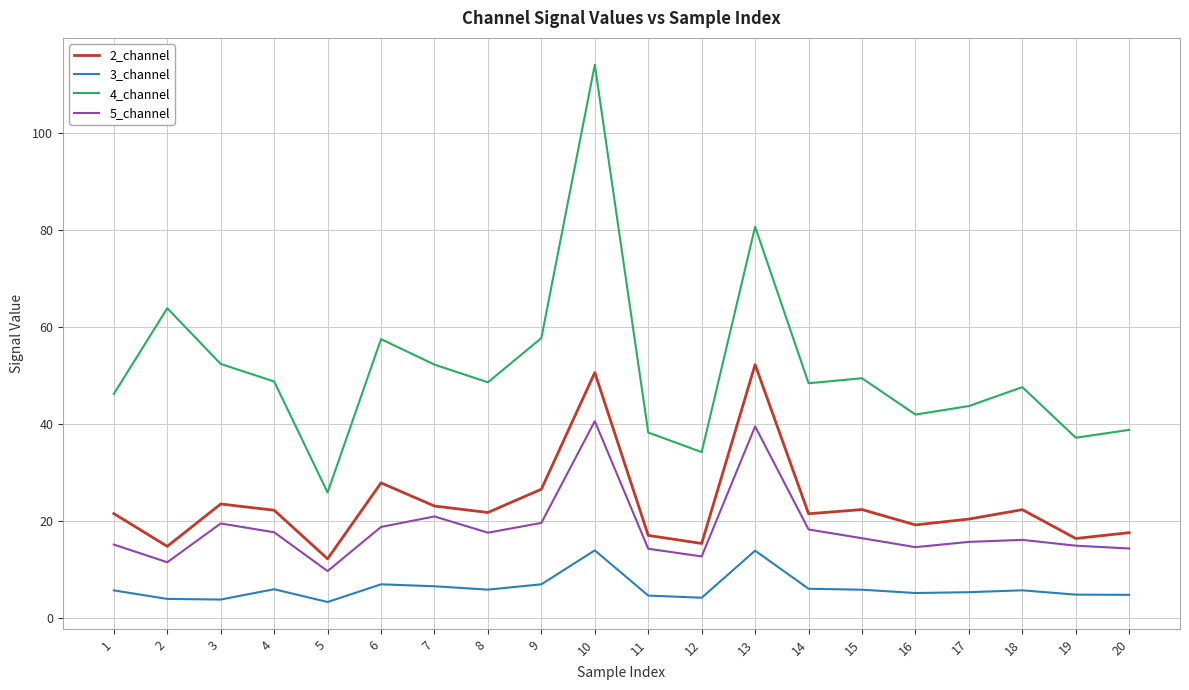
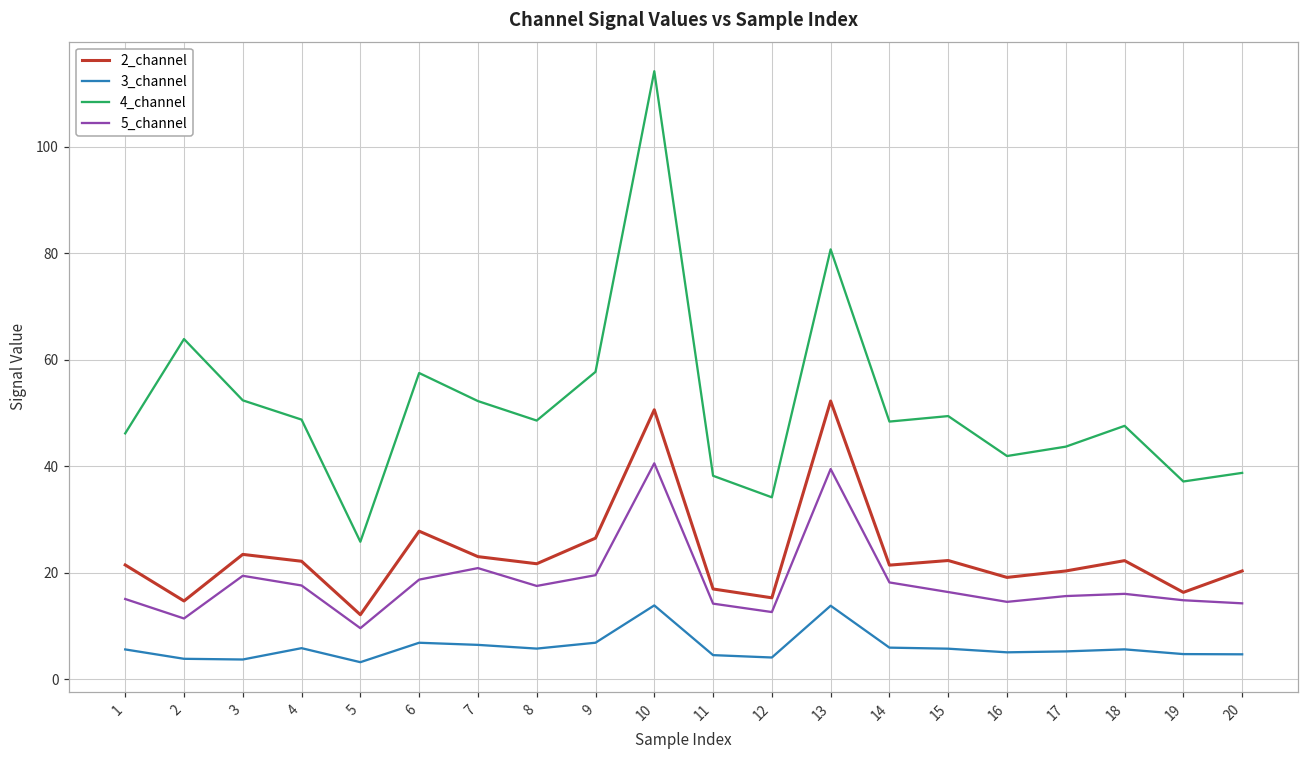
2_channel, 20: 18 -> 20
